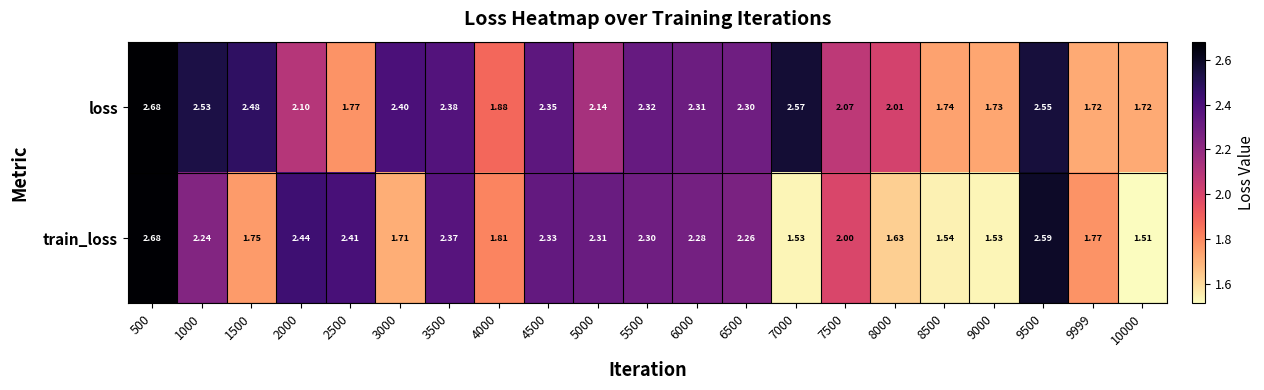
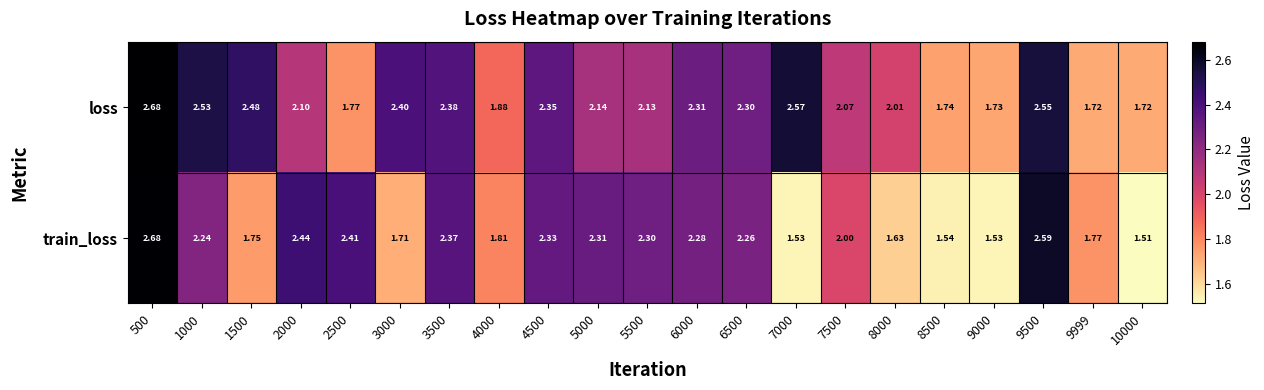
loss, 5500: 2.32 -> 2.13
